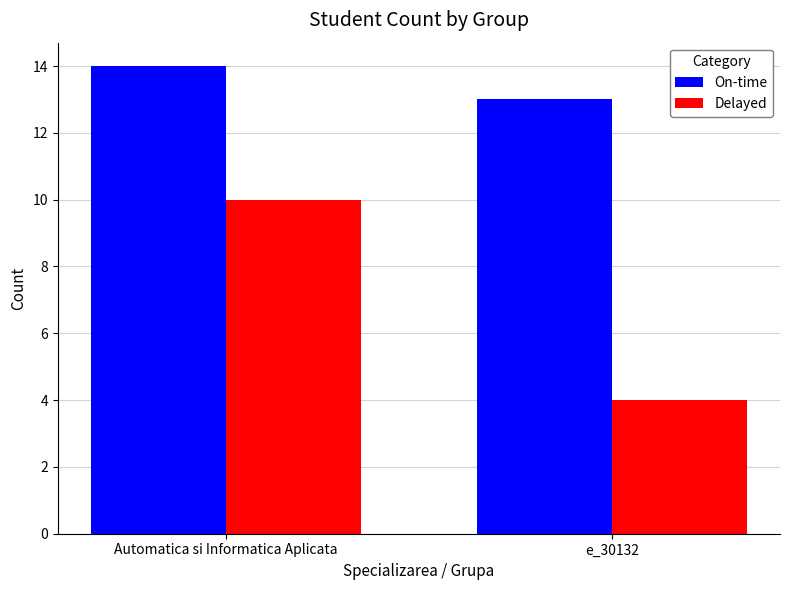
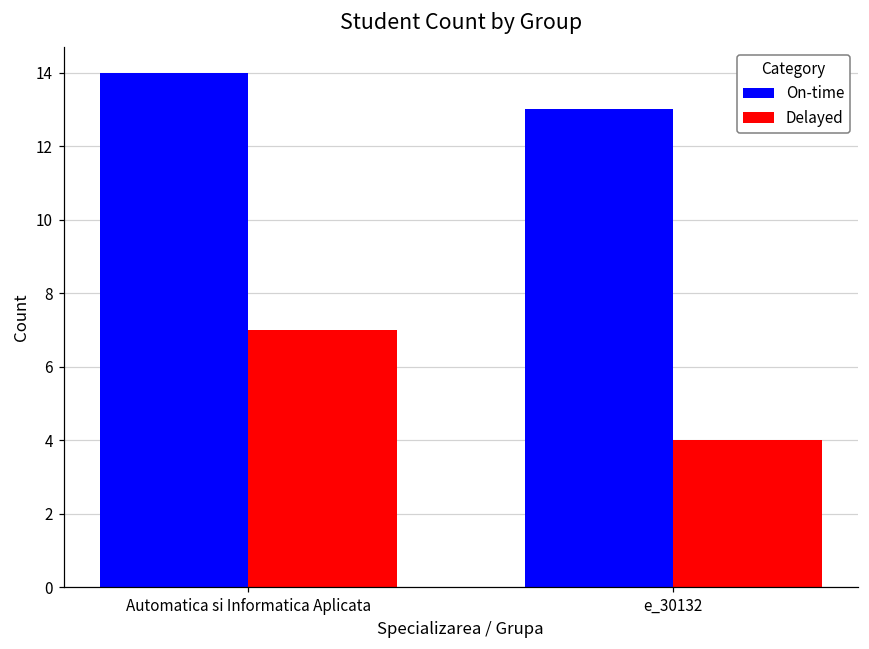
Delayed, Automatica si Informatica Aplicata: 10 -> 7
